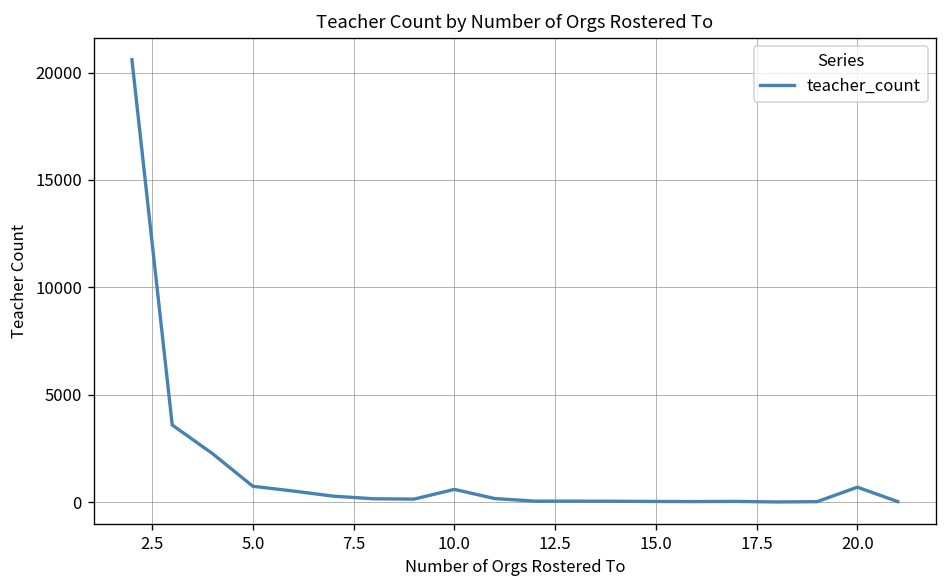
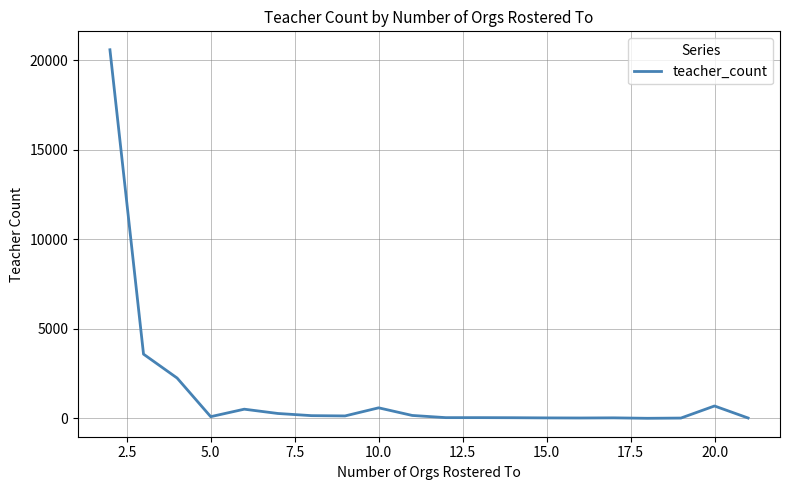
5.0: 700 -> 100
